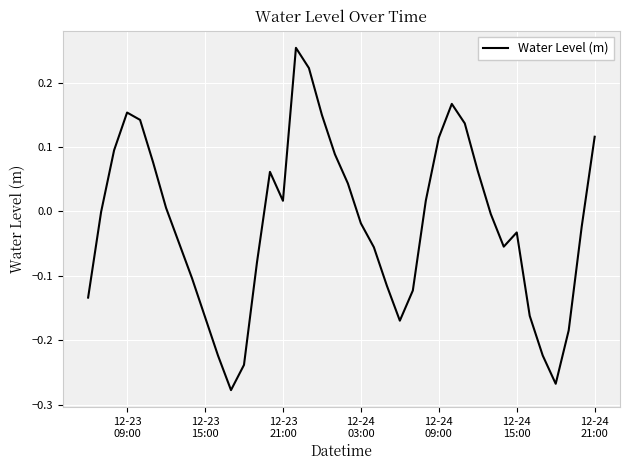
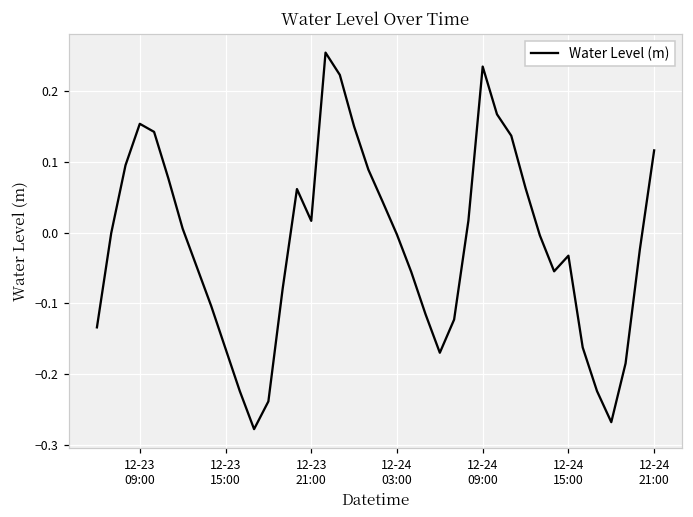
12-24 03:00: -0.02 -> 0.00
12-24 09:00: 0.11 -> 0.23
